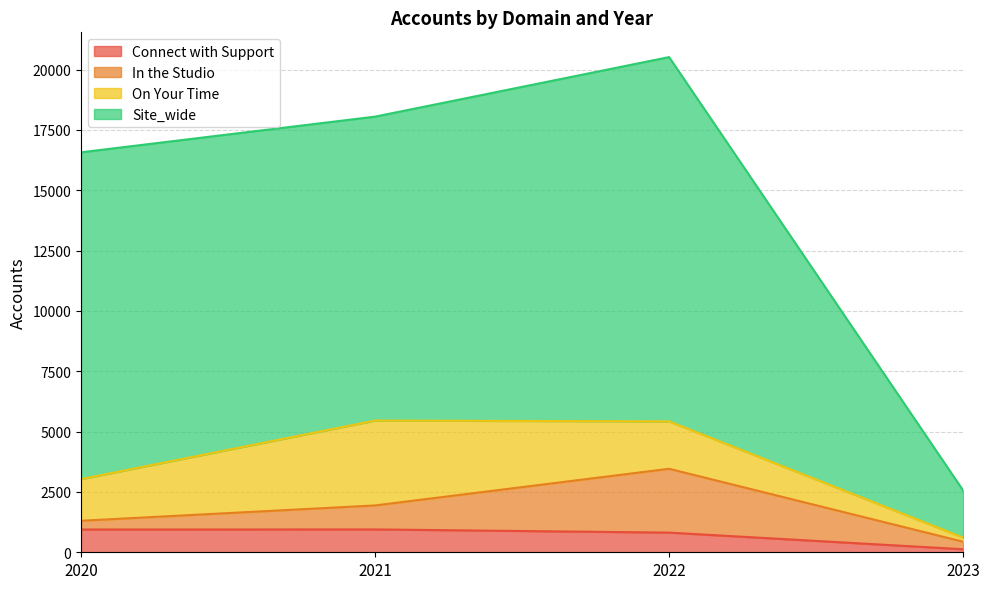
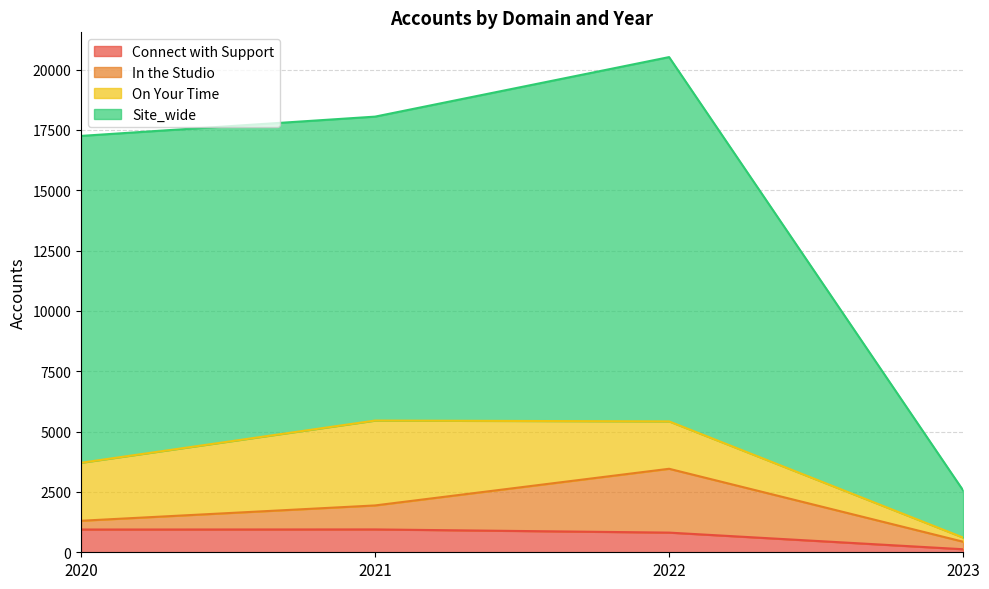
On Your Time, 2020: 1700 -> 2400
